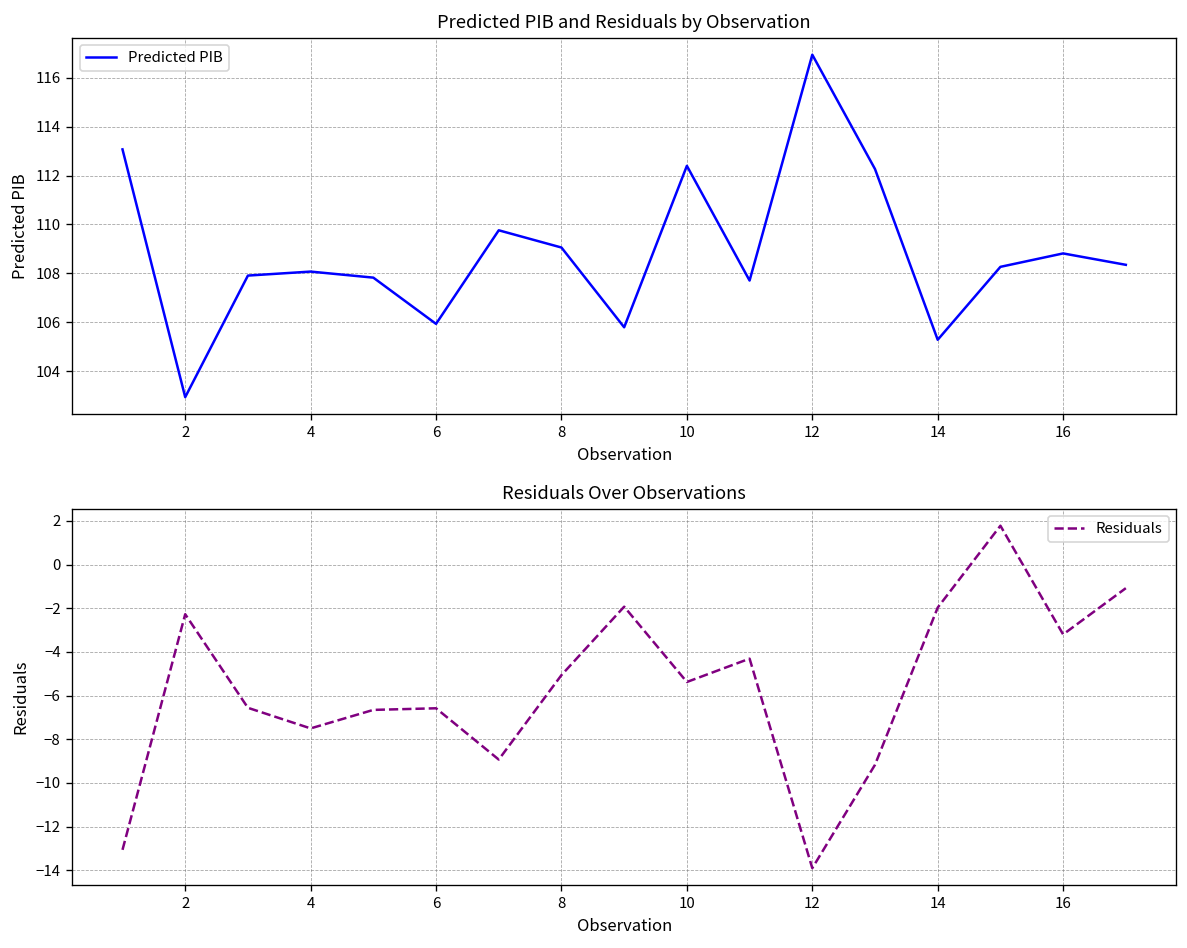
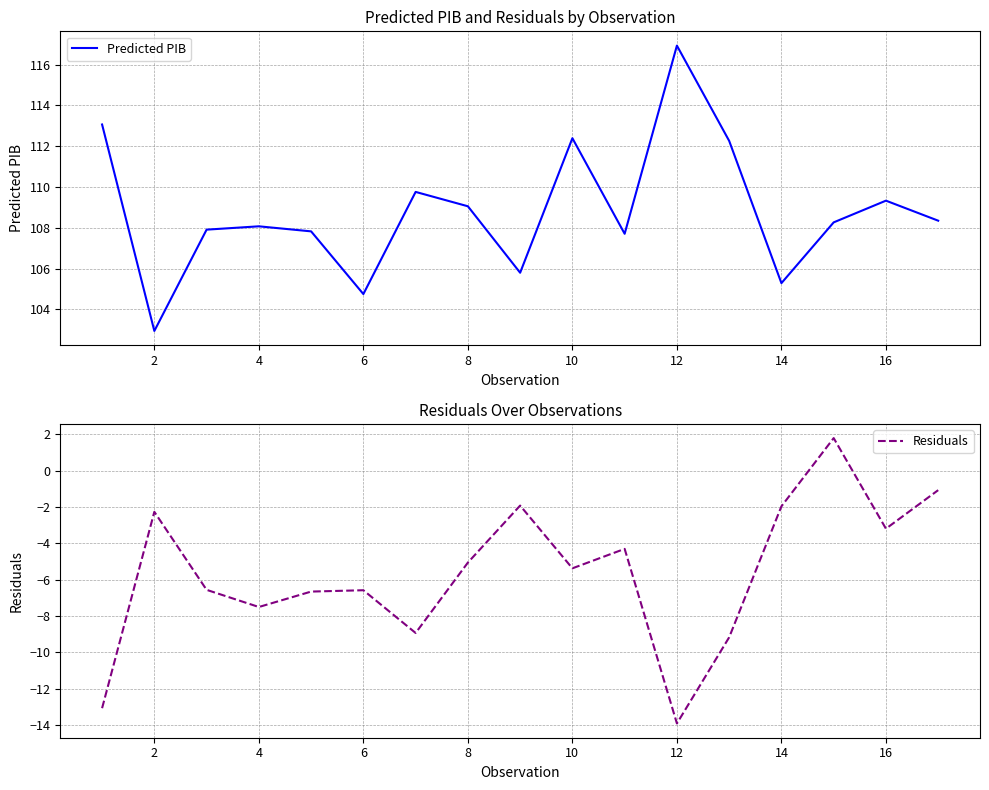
Predicted PIB and Residuals by Observation, 6: 105.9 -> 104.8
Predicted PIB and Residuals by Observation, 16: 108.8 -> 109.3
